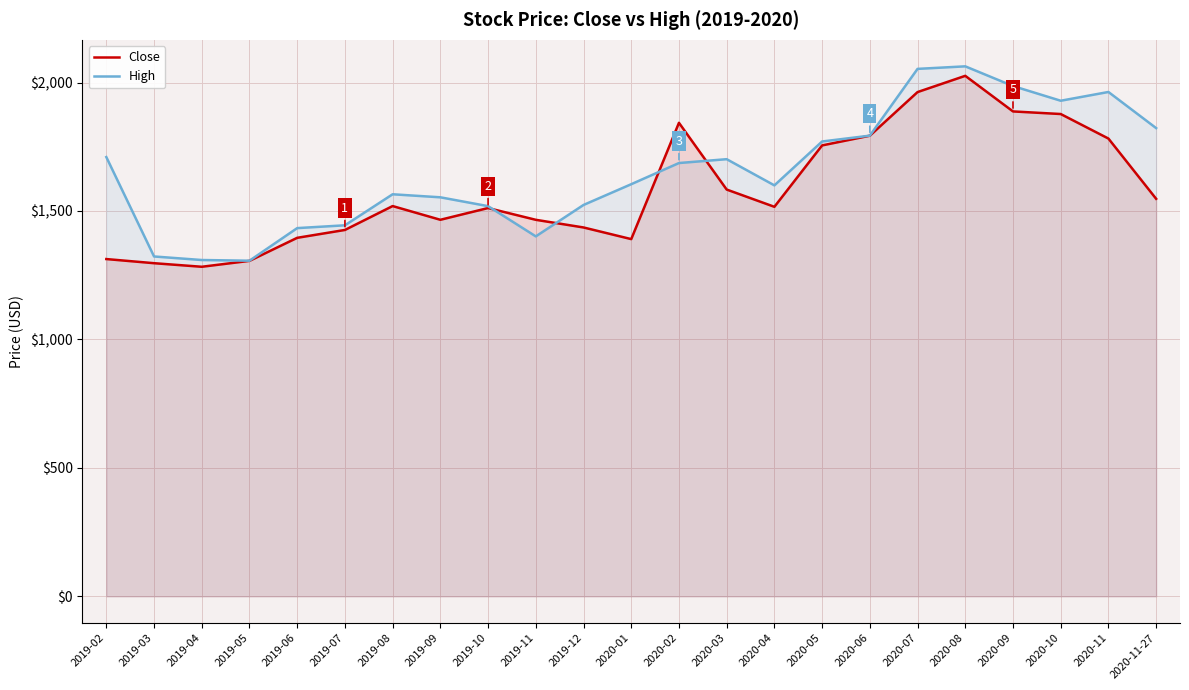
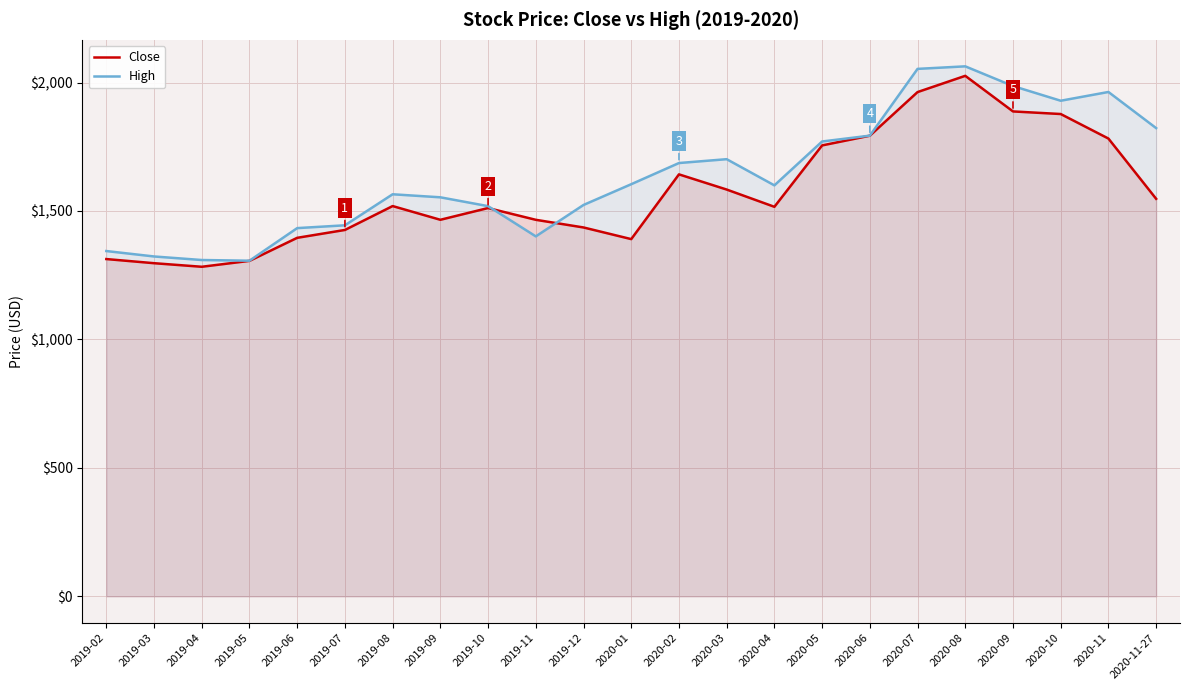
High, 2019-02: $1,710 -> $1,340
Close, 2020-02: $1,840 -> $1,640
